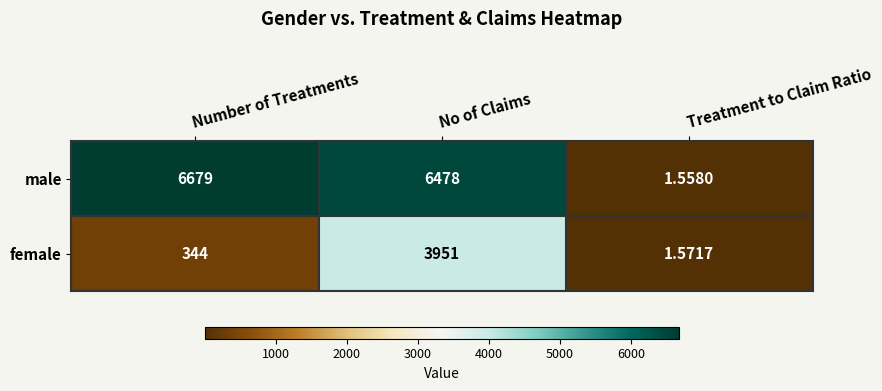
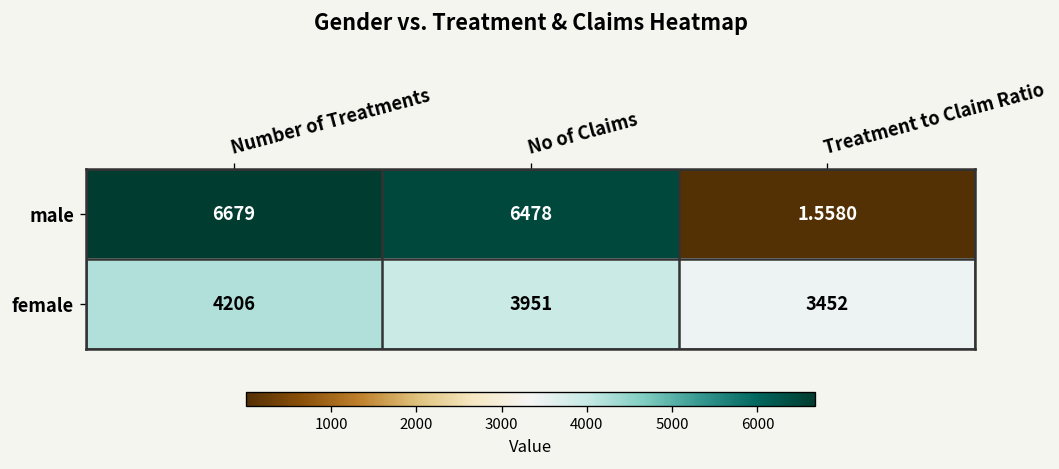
female, Number of Treatments: 344 -> 4206
female, Treatment to Claim Ratio: 1.5717 -> 3452
